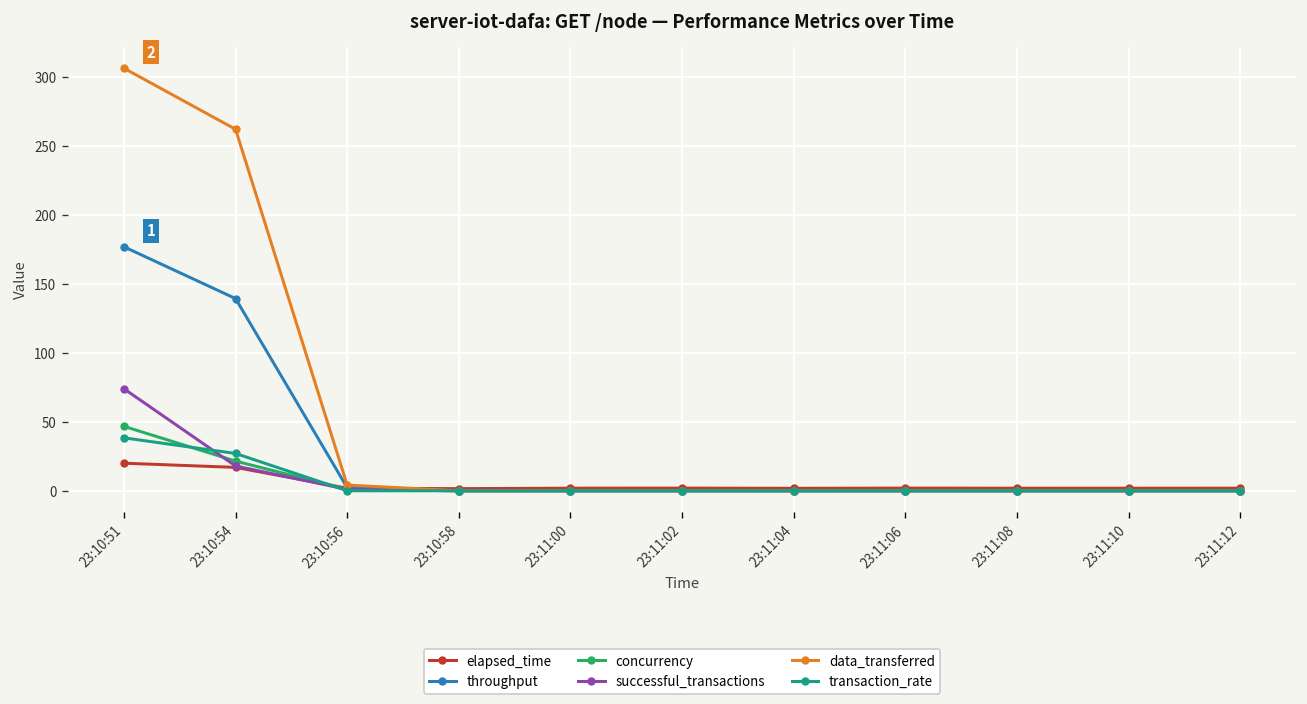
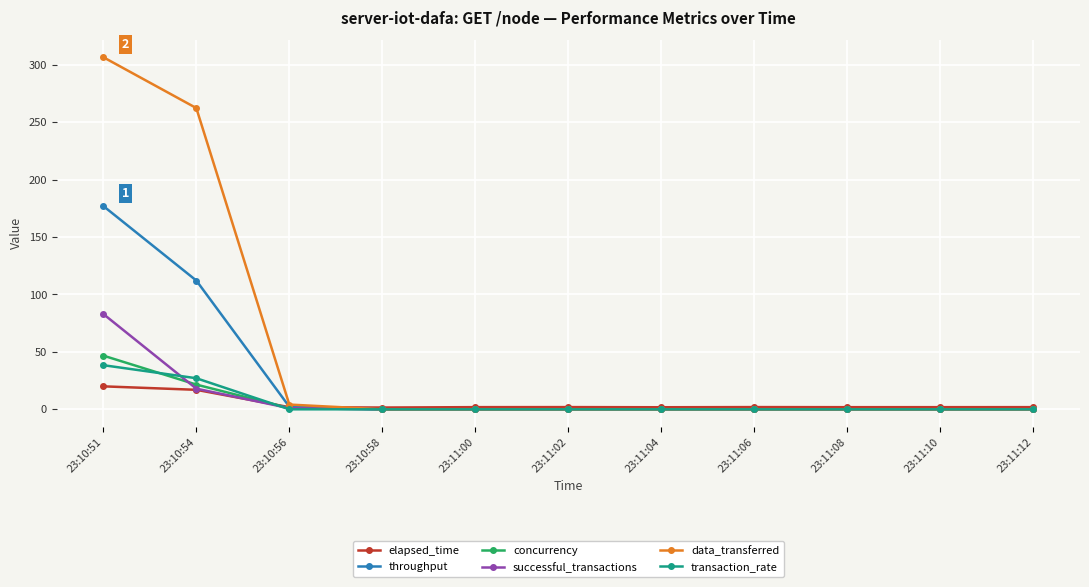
successful_transactions, 23:10:51: 74 -> 83
throughput, 23:10:54: 139 -> 112
